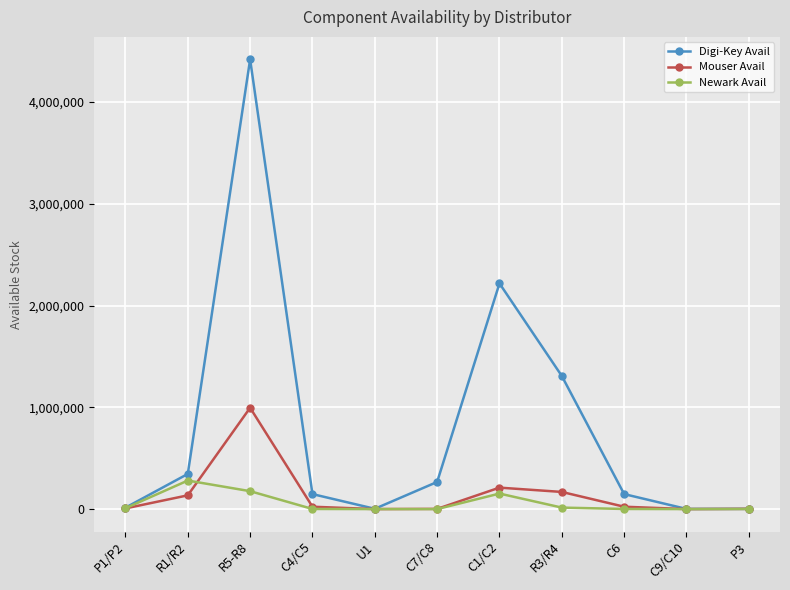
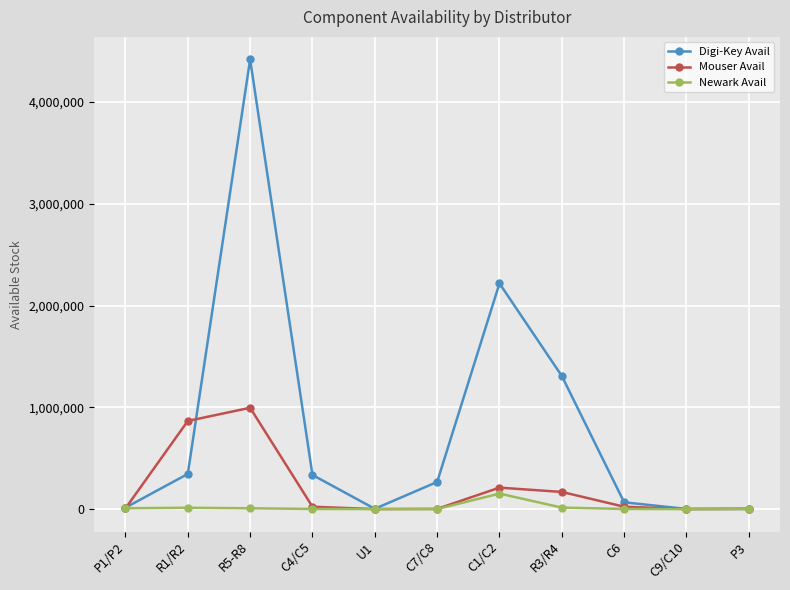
Mouser Avail, R1/R2: 140,000 -> 870,000
Newark Avail, R1/R2: 280,000 -> 10,000
Newark Avail, R5-R8: 180,000 -> 10,000
Digi-Key Avail, C4/C5: 150,000 -> 340,000
Digi-Key Avail, C6: 150,000 -> 70,000
